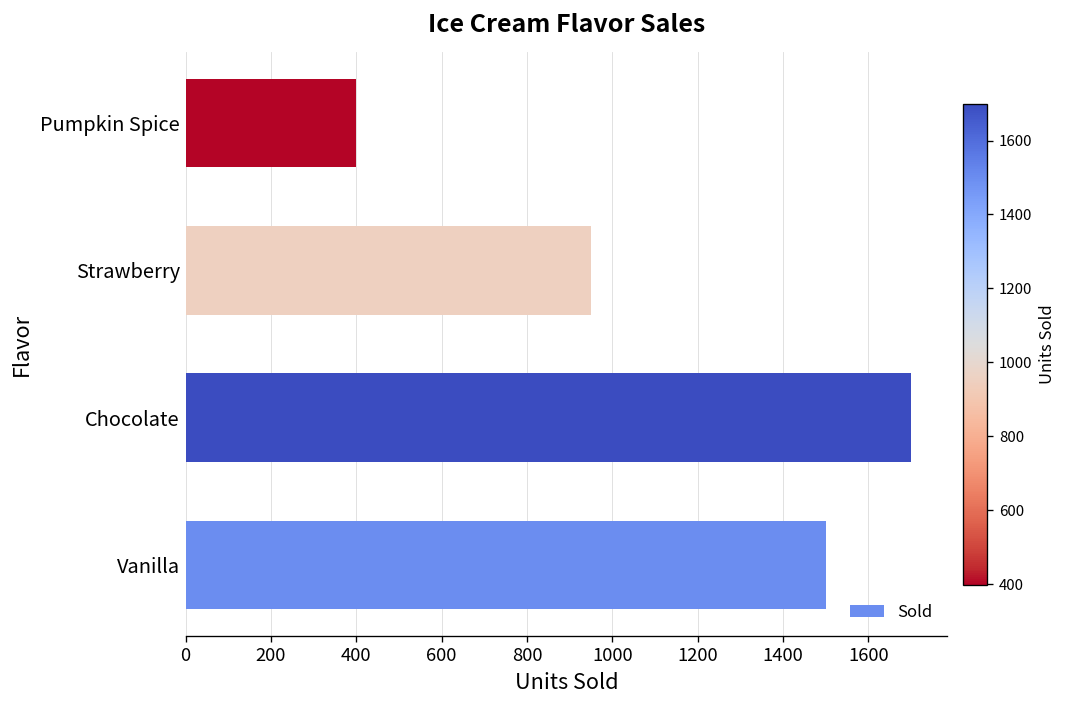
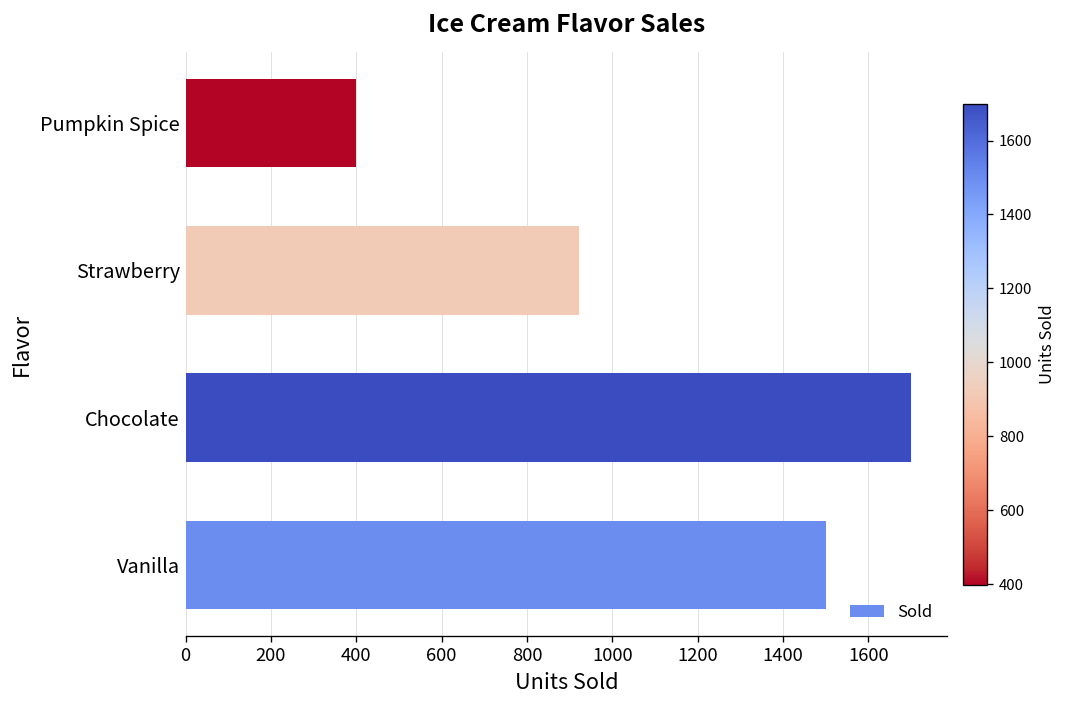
Strawberry: 950 -> 920
